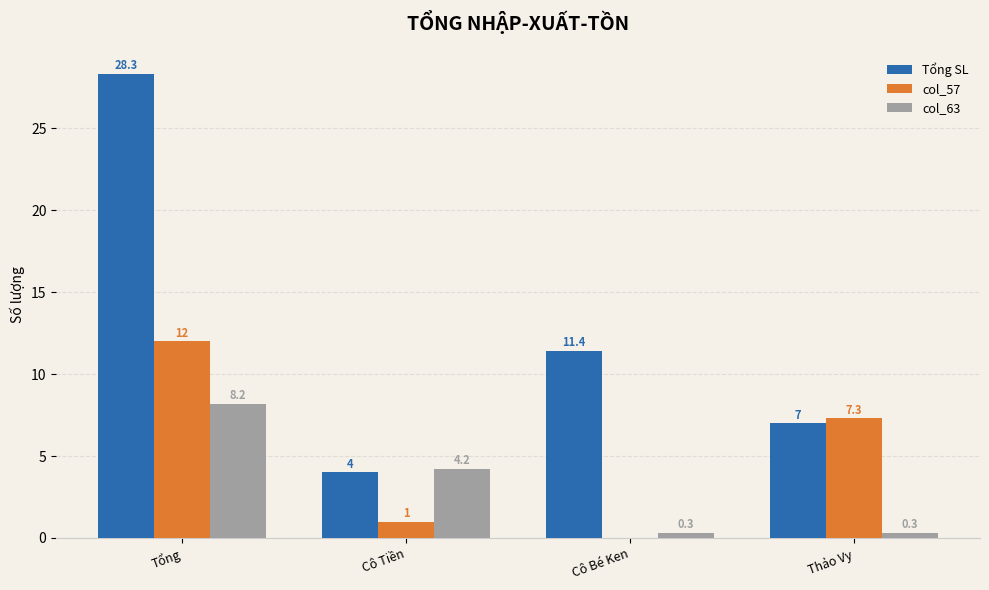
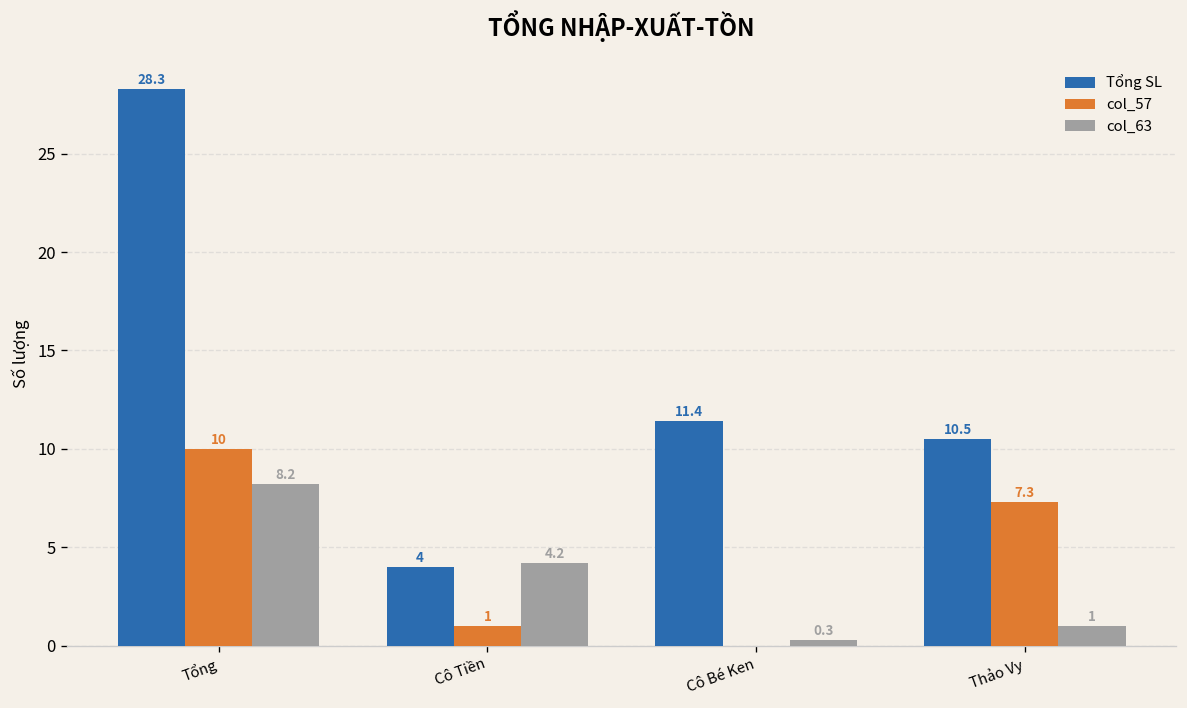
col_57, Tổng: 12 -> 10
Tổng SL, Thảo Vy: 7 -> 10.5
col_63, Thảo Vy: 0.3 -> 1
